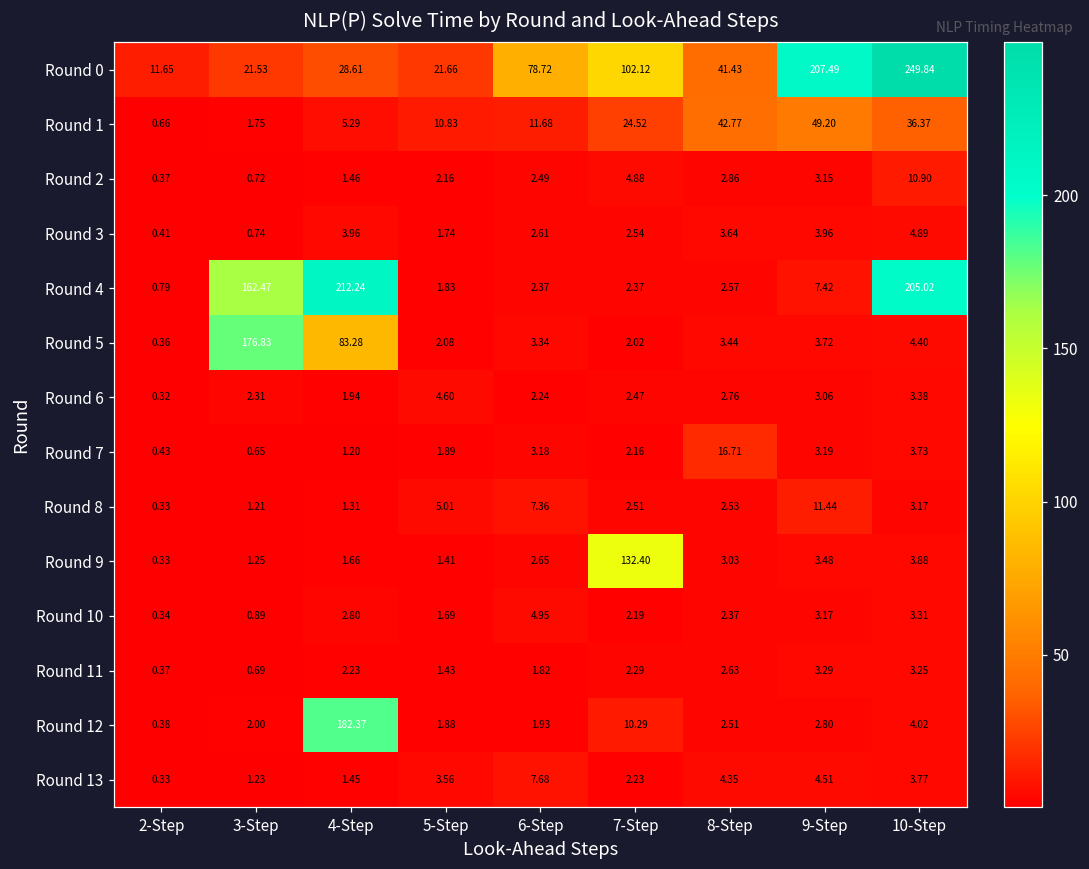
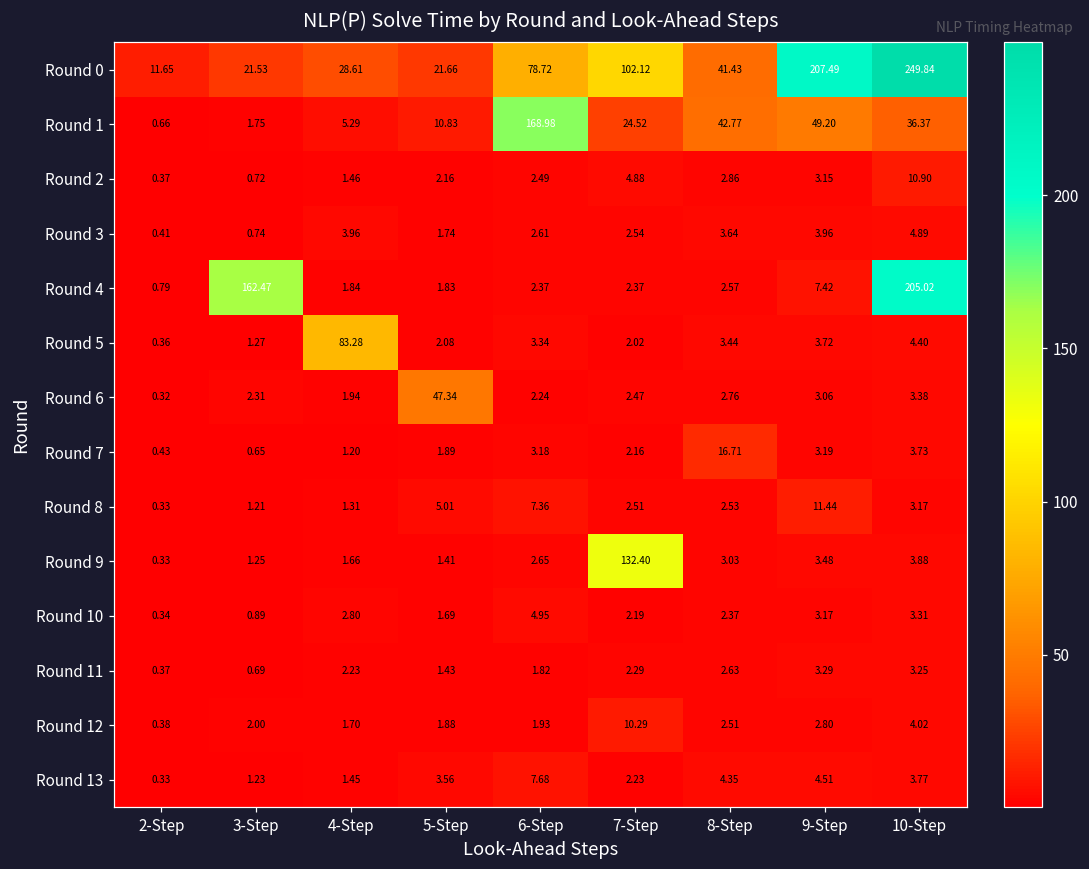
Round 1, 6-Step: 11.68 -> 168.98
Round 4, 4-Step: 212.24 -> 1.84
Round 5, 3-Step: 176.83 -> 1.27
Round 6, 5-Step: 4.60 -> 47.34
Round 12, 4-Step: 182.37 -> 1.70
